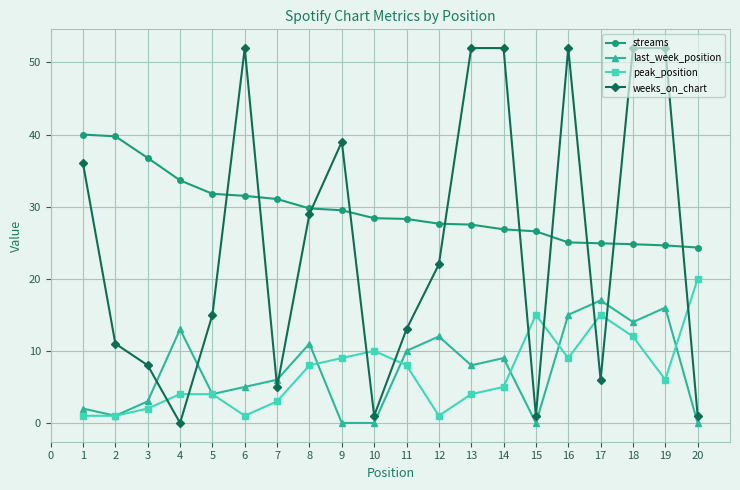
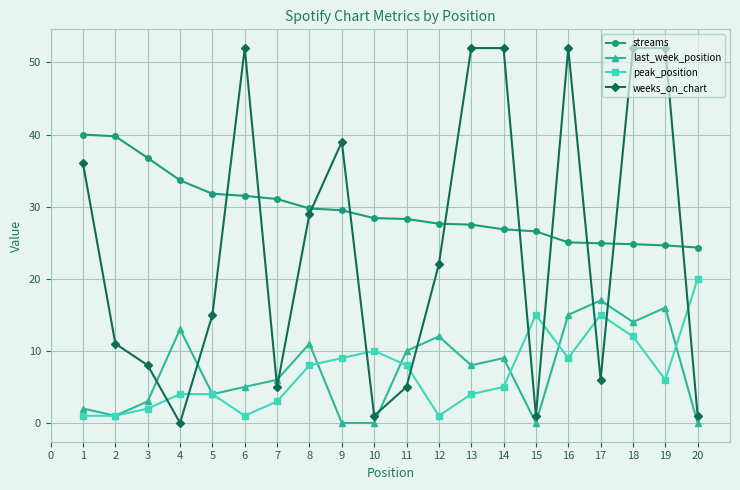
weeks_on_chart, 11: 13 -> 5
